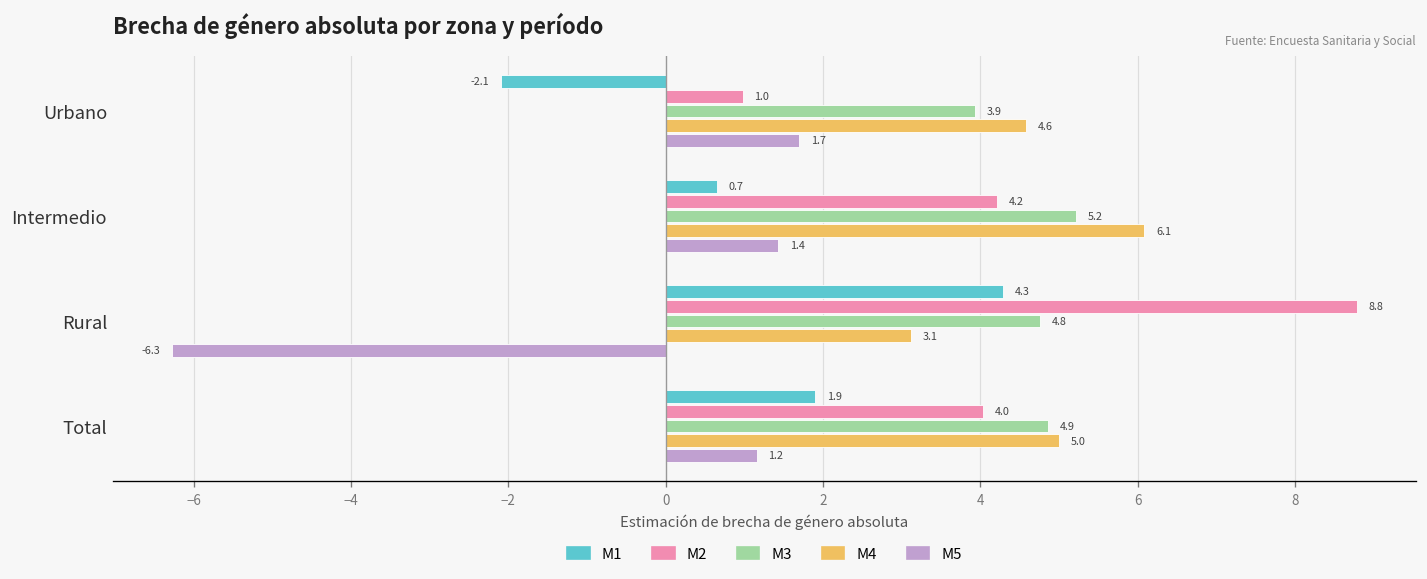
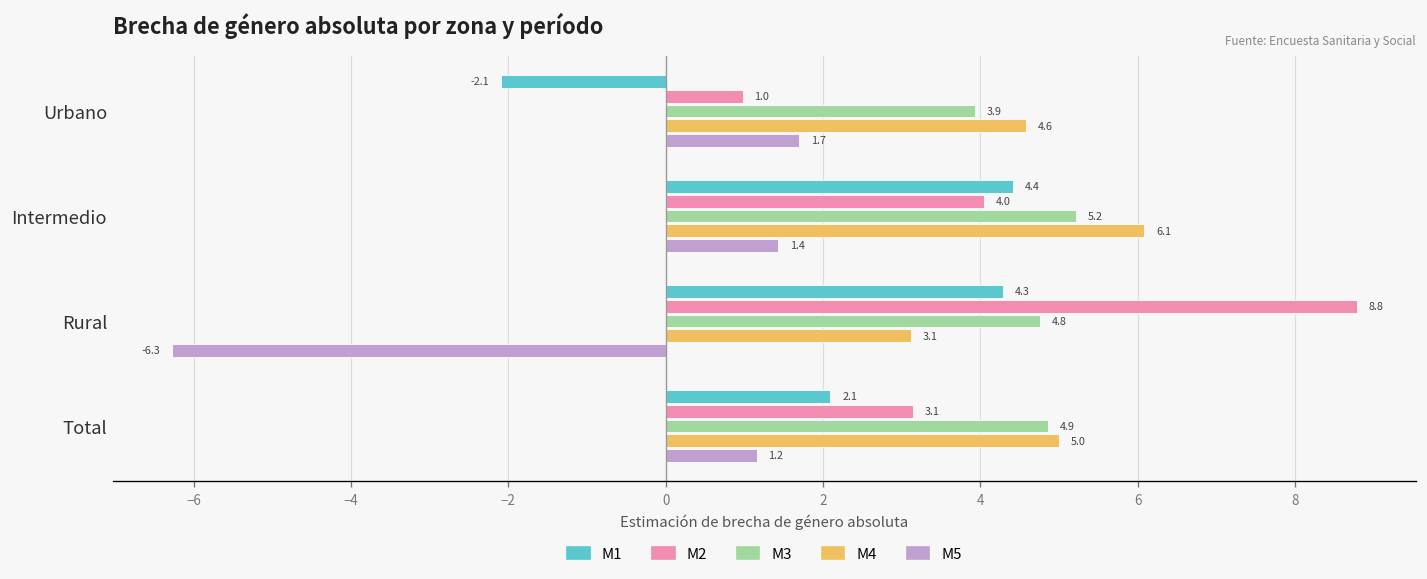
M1, Intermedio: 0.7 -> 4.4
M2, Intermedio: 4.2 -> 4.0
M1, Total: 1.9 -> 2.1
M2, Total: 4.0 -> 3.1
